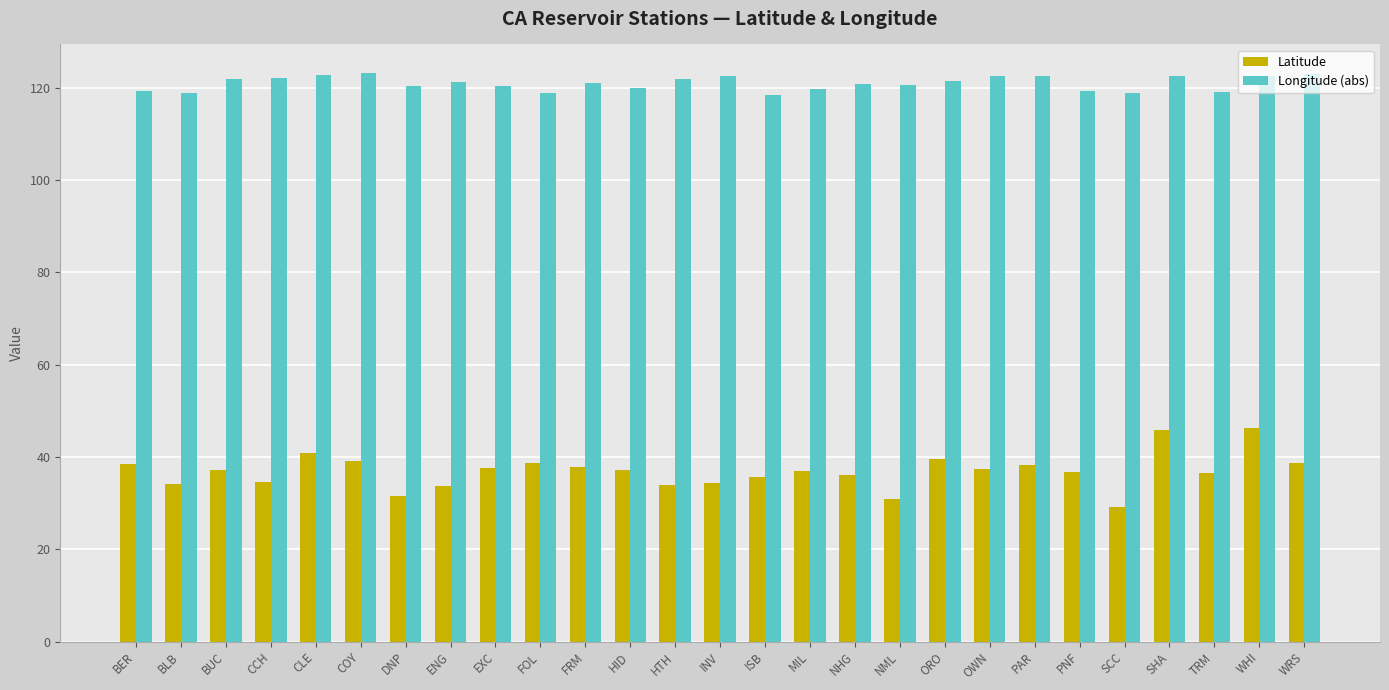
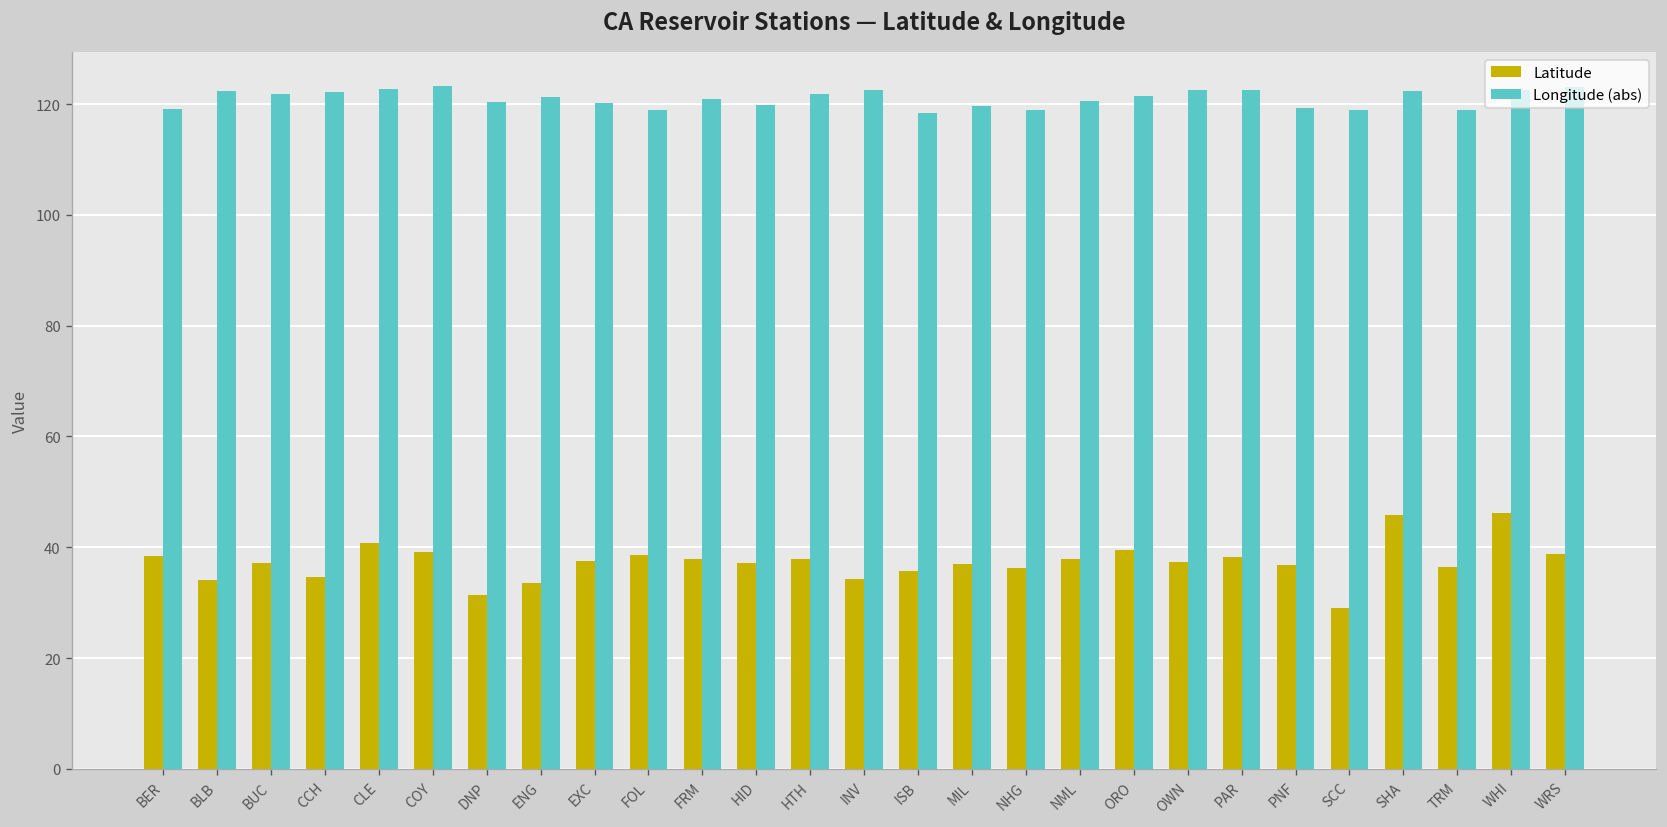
Longitude (abs), BLB: 119 -> 122
Latitude, HTH: 34 -> 38
Longitude (abs), NHG: 121 -> 119
Latitude, NML: 31 -> 38
